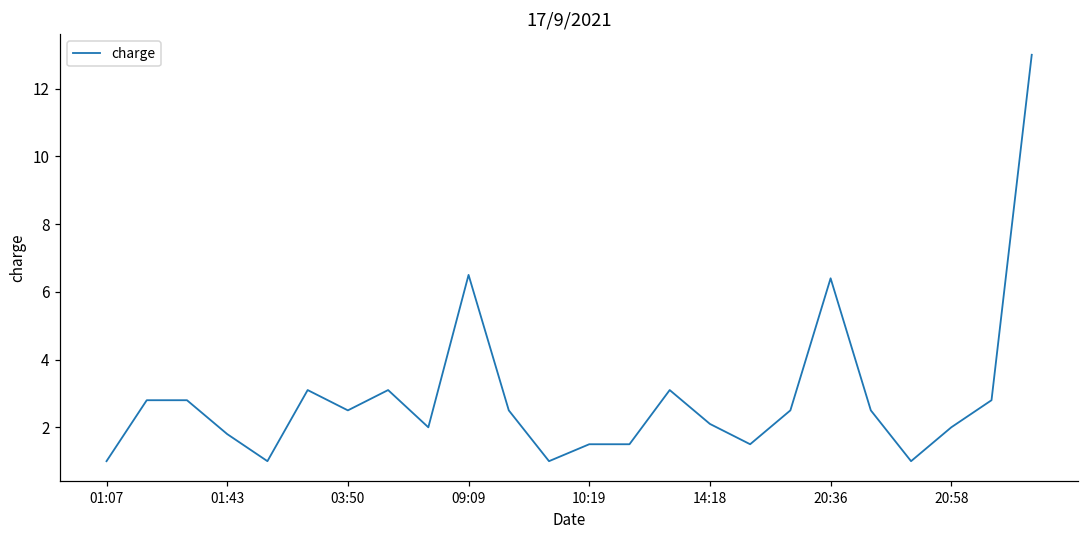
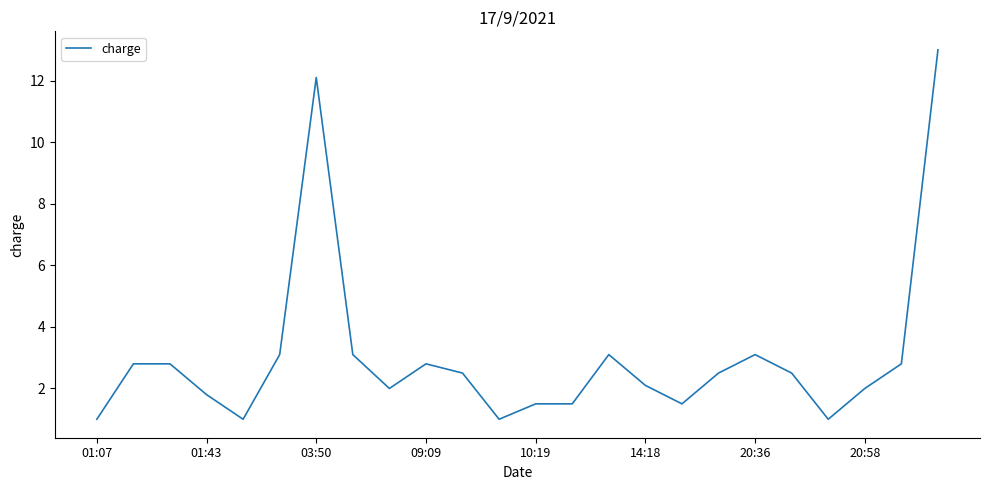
03:50: 2.5 -> 12.1
09:09: 6.5 -> 2.8
20:36: 6.4 -> 3.1
